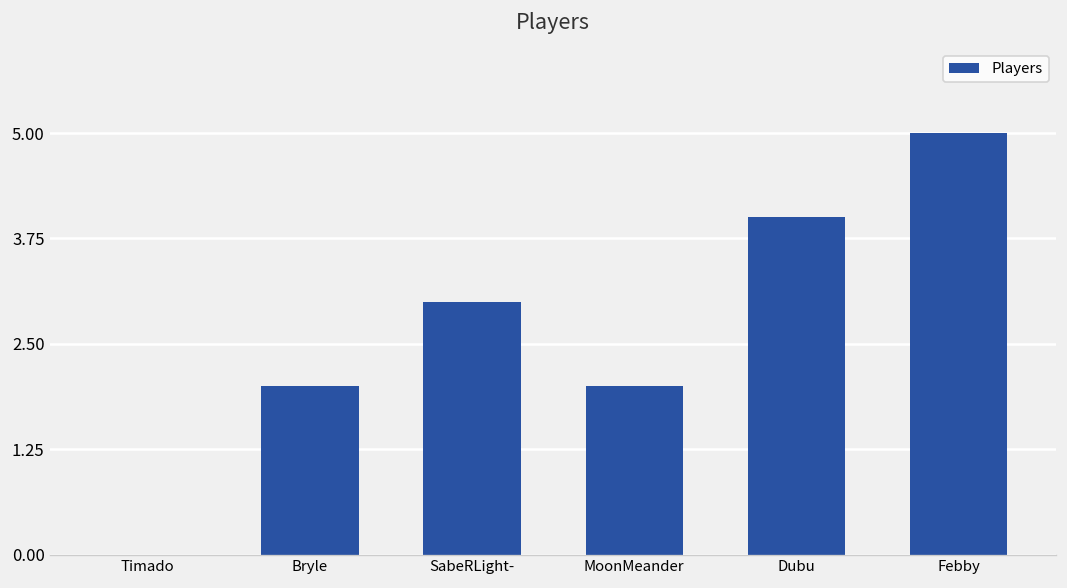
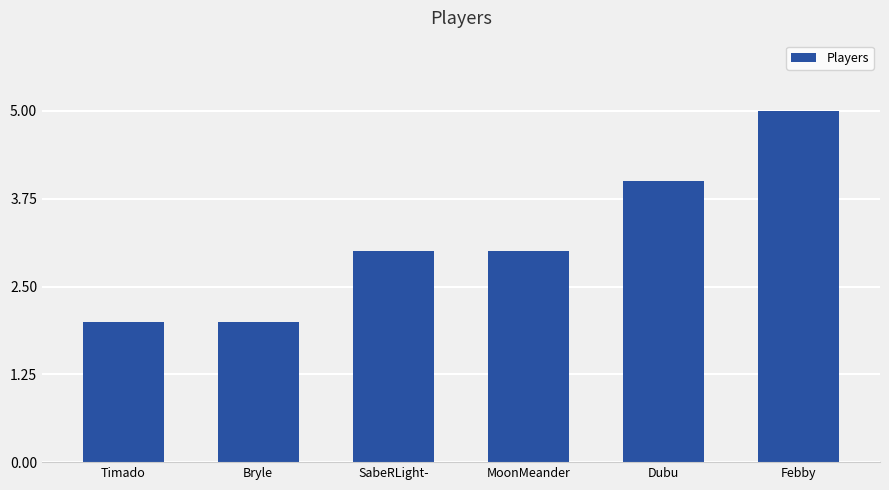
Timado: 0 -> 2
MoonMeander: 2 -> 3
